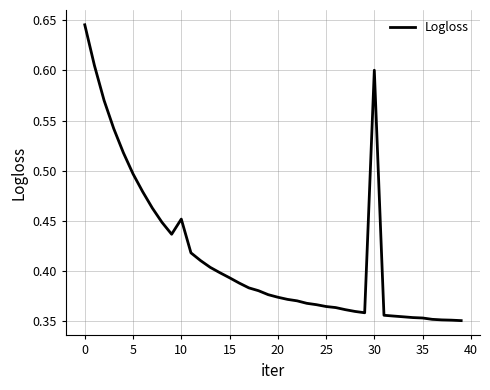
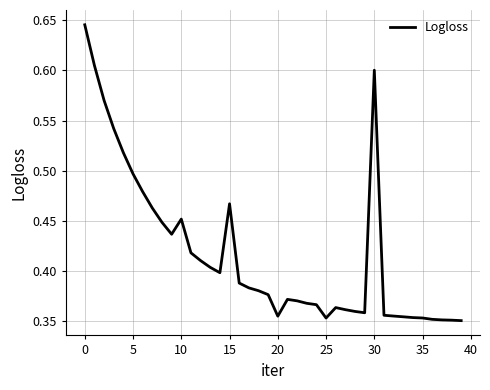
15: 0.393 -> 0.467
20: 0.374 -> 0.355
25: 0.365 -> 0.353
